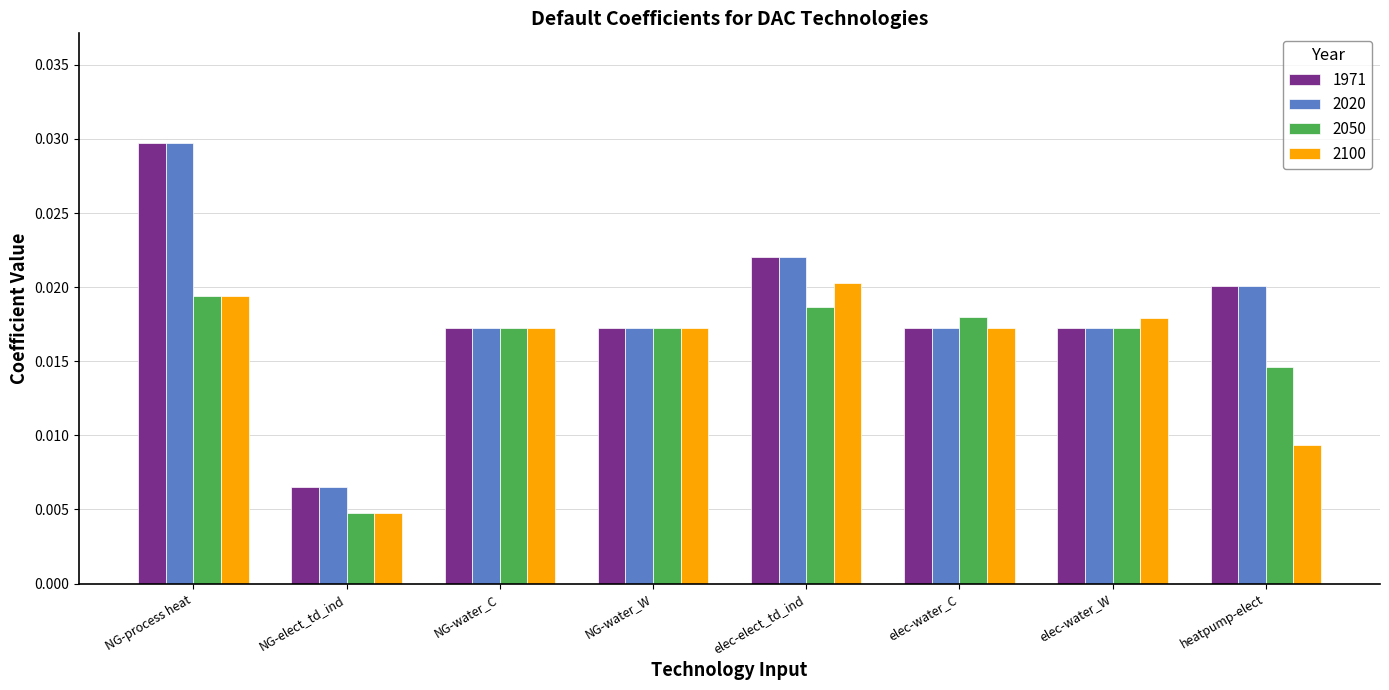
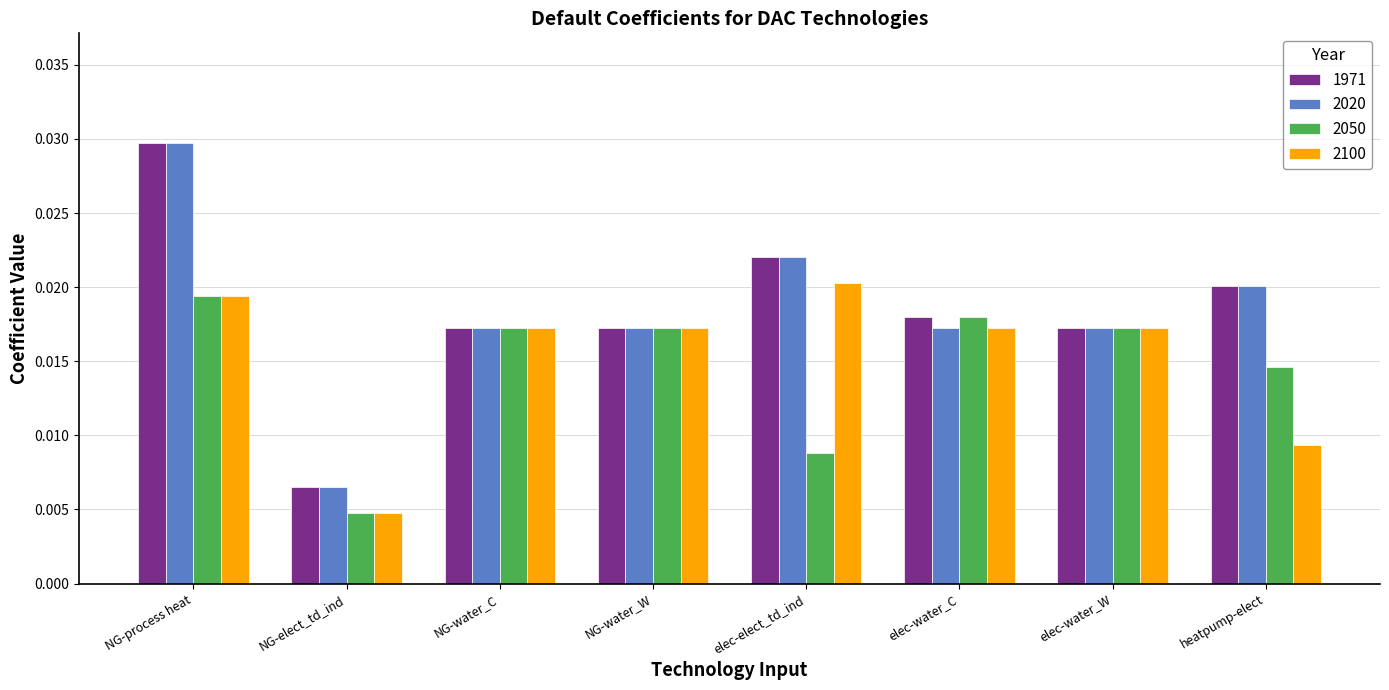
2050, elec-elect_td_ind: 0.0186 -> 0.0088
1971, elec-water_C: 0.0172 -> 0.0180
2100, elec-water_W: 0.0179 -> 0.0172
